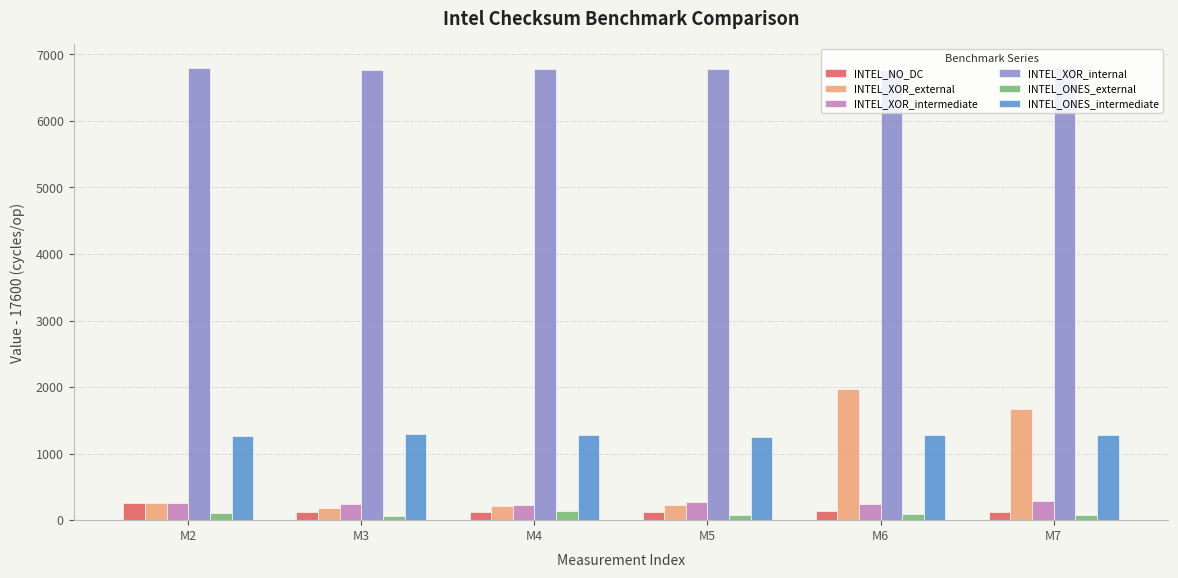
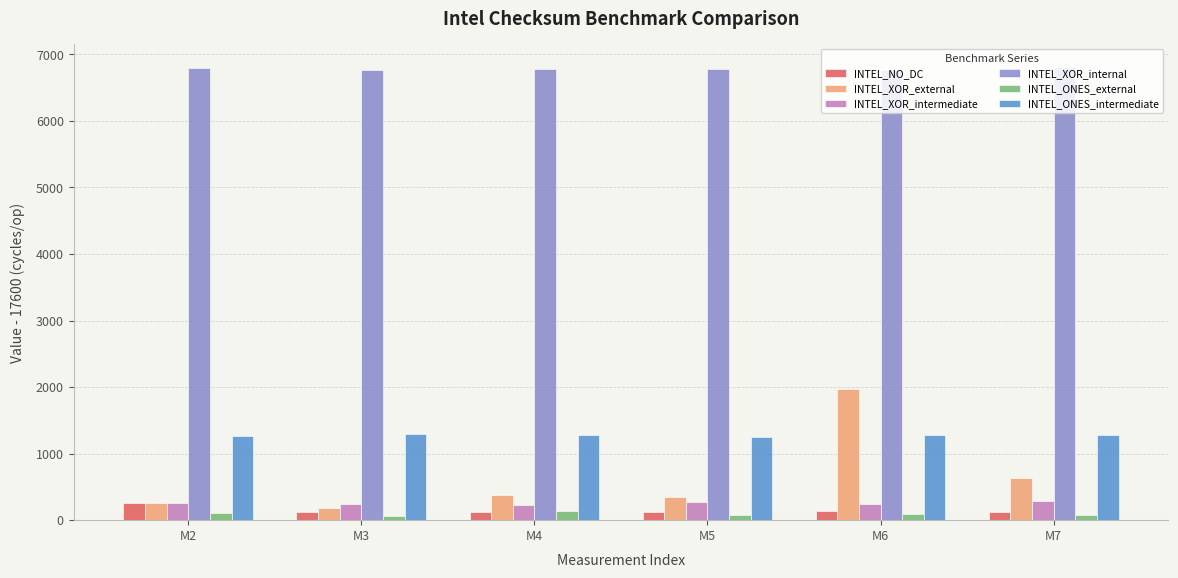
INTEL_XOR_external, M4: 200 -> 400
INTEL_XOR_external, M5: 200 -> 400
INTEL_XOR_external, M7: 1700 -> 600
